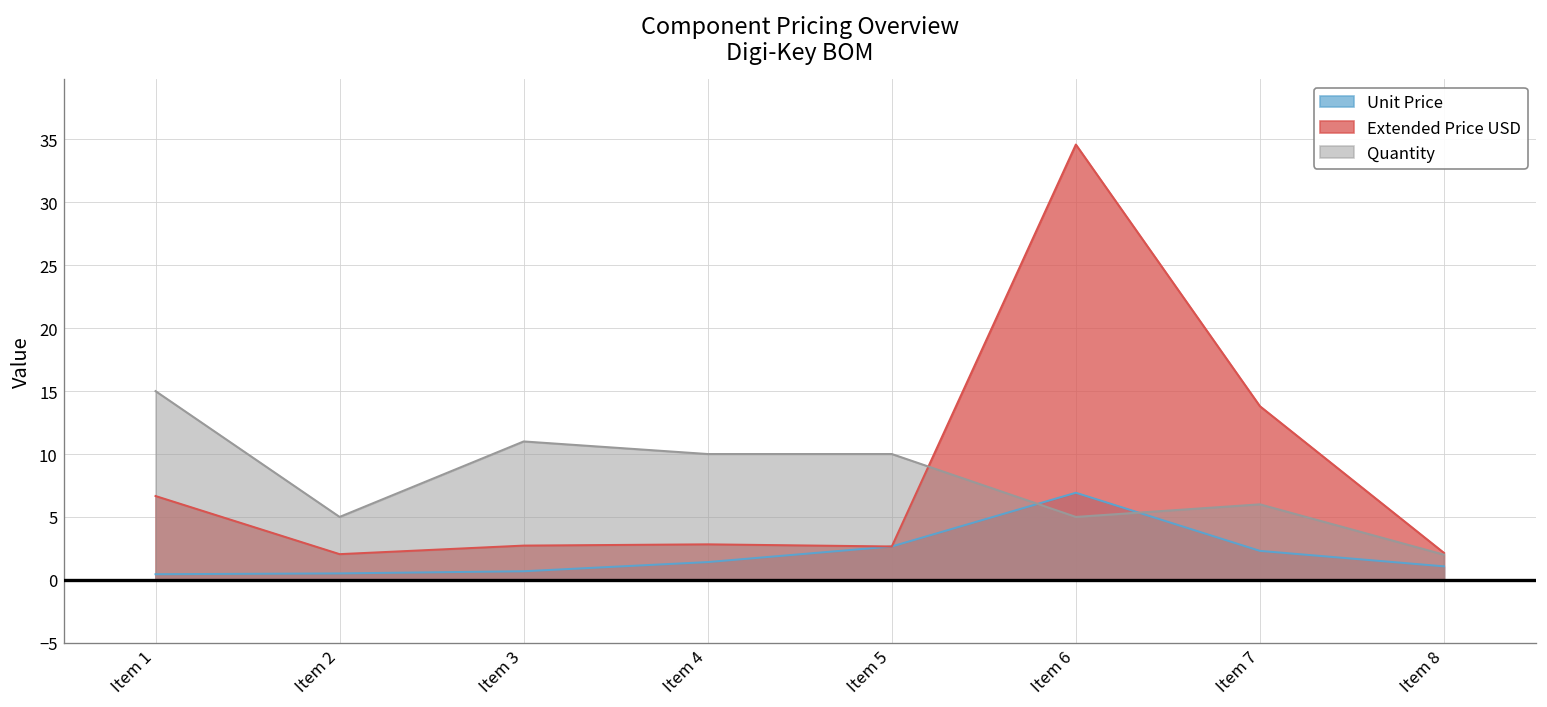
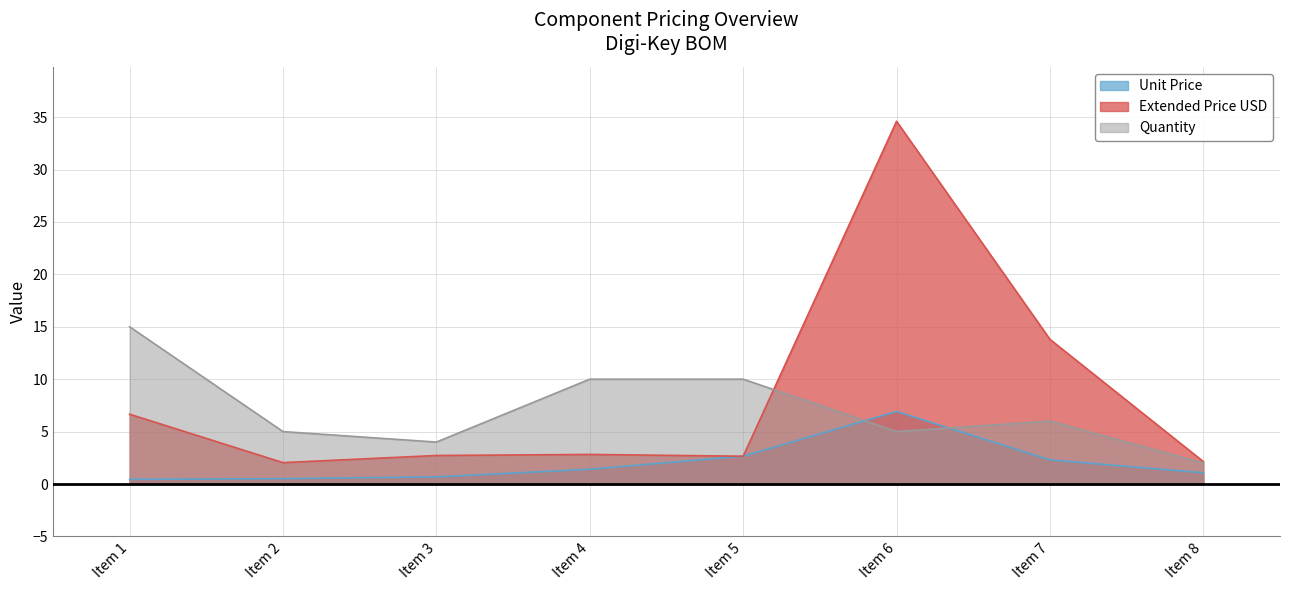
Quantity, Item 3: 11 -> 4
